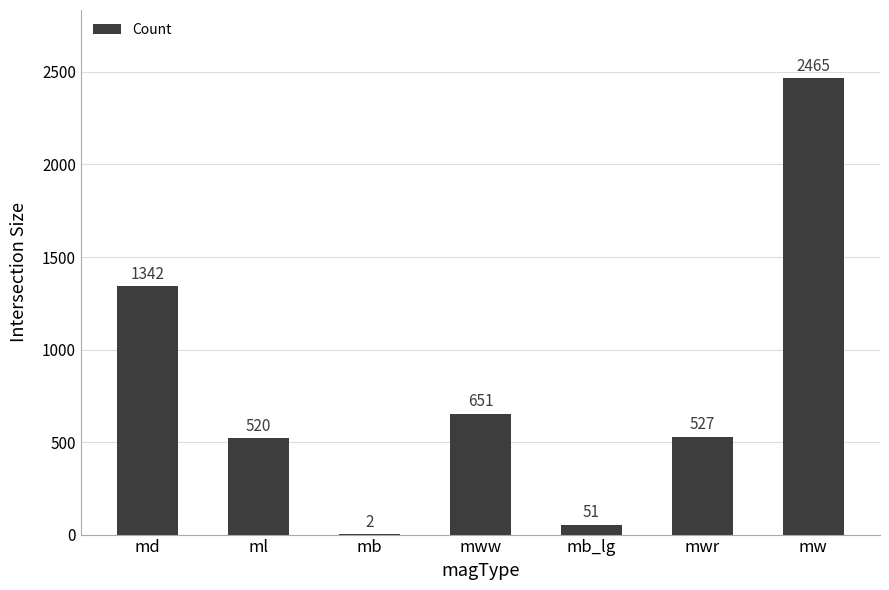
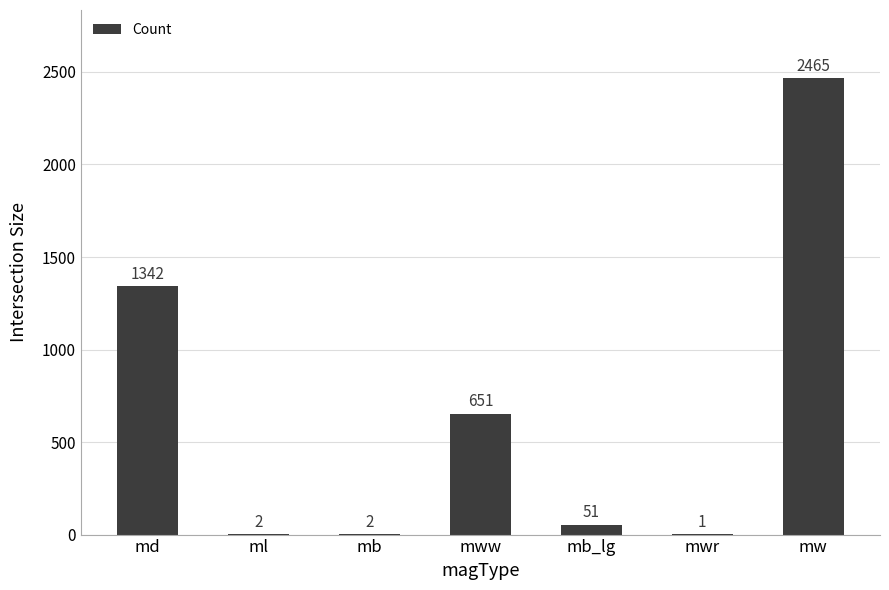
ml: 520 -> 2
mwr: 527 -> 1
